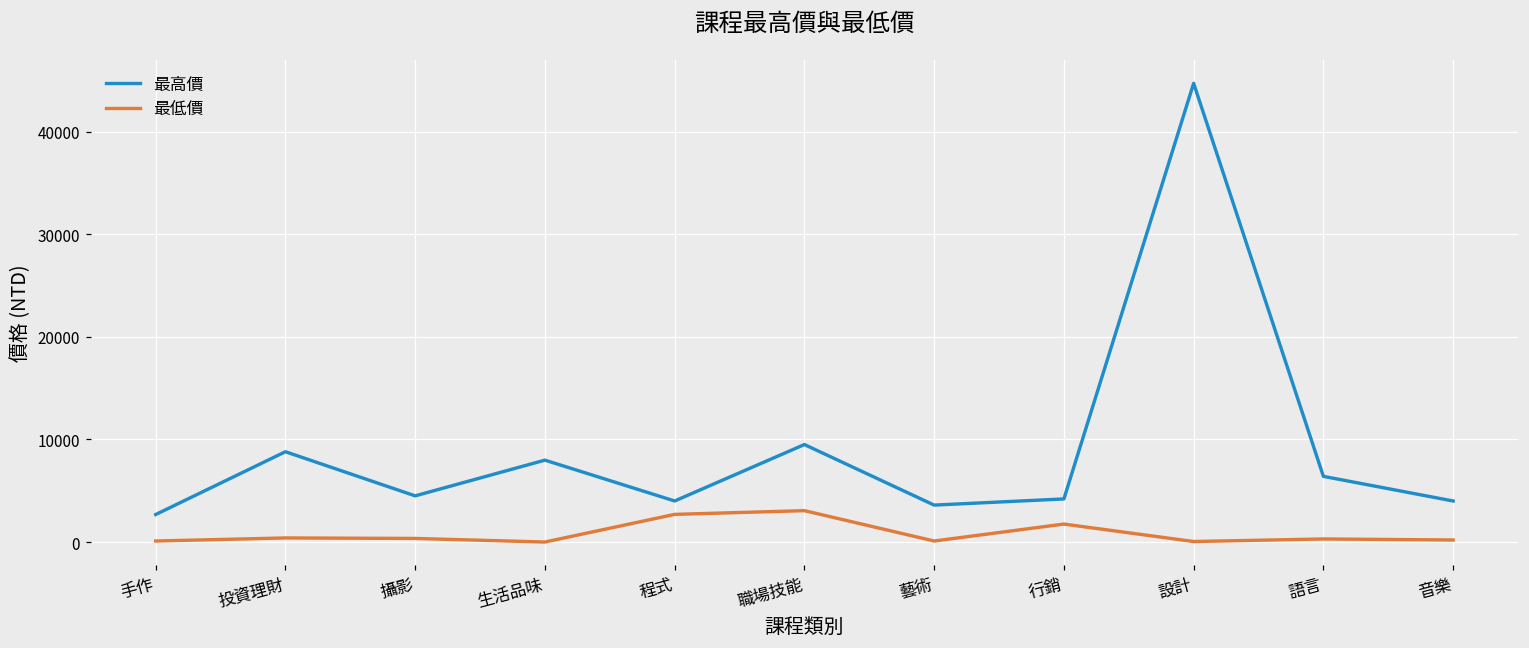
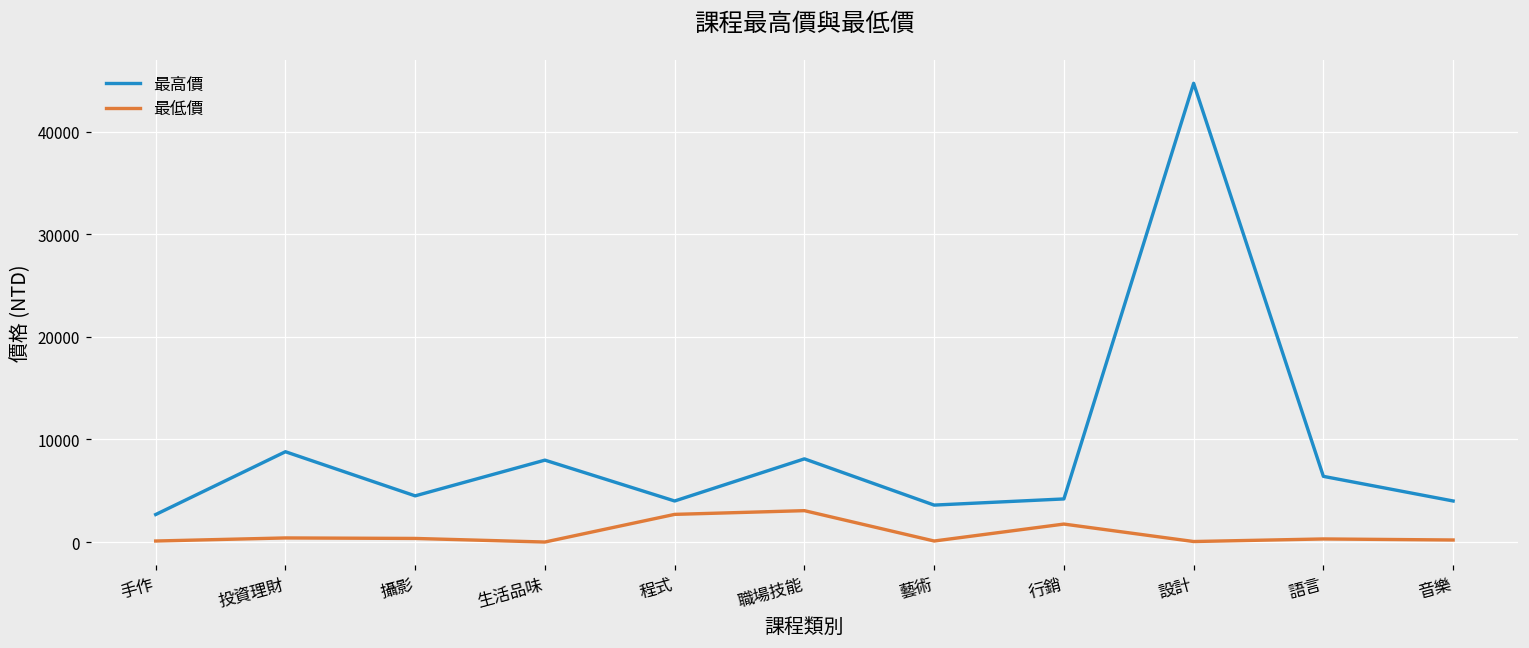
最高價, 職場技能: 10000 -> 8000
